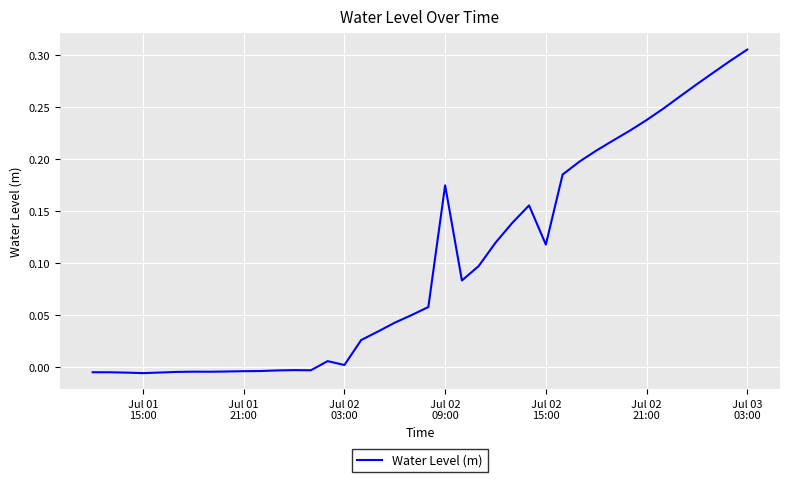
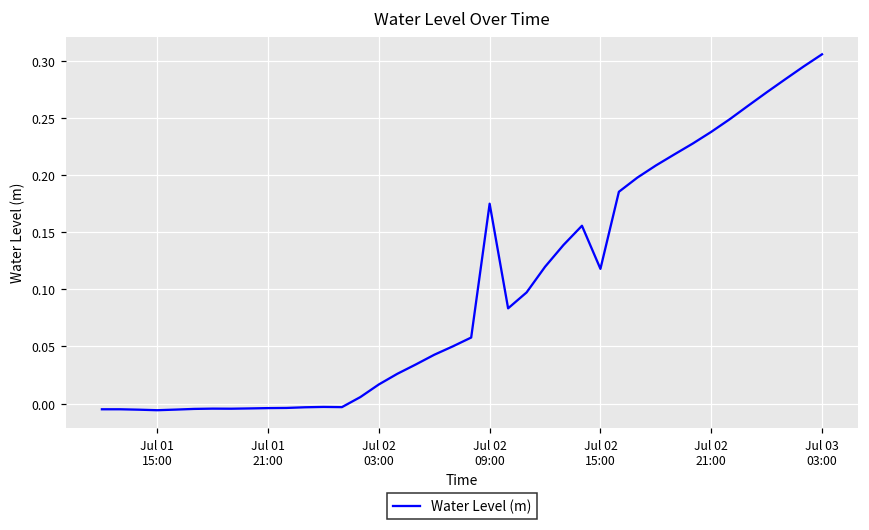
Jul 02 03:00: 0.002 -> 0.017
